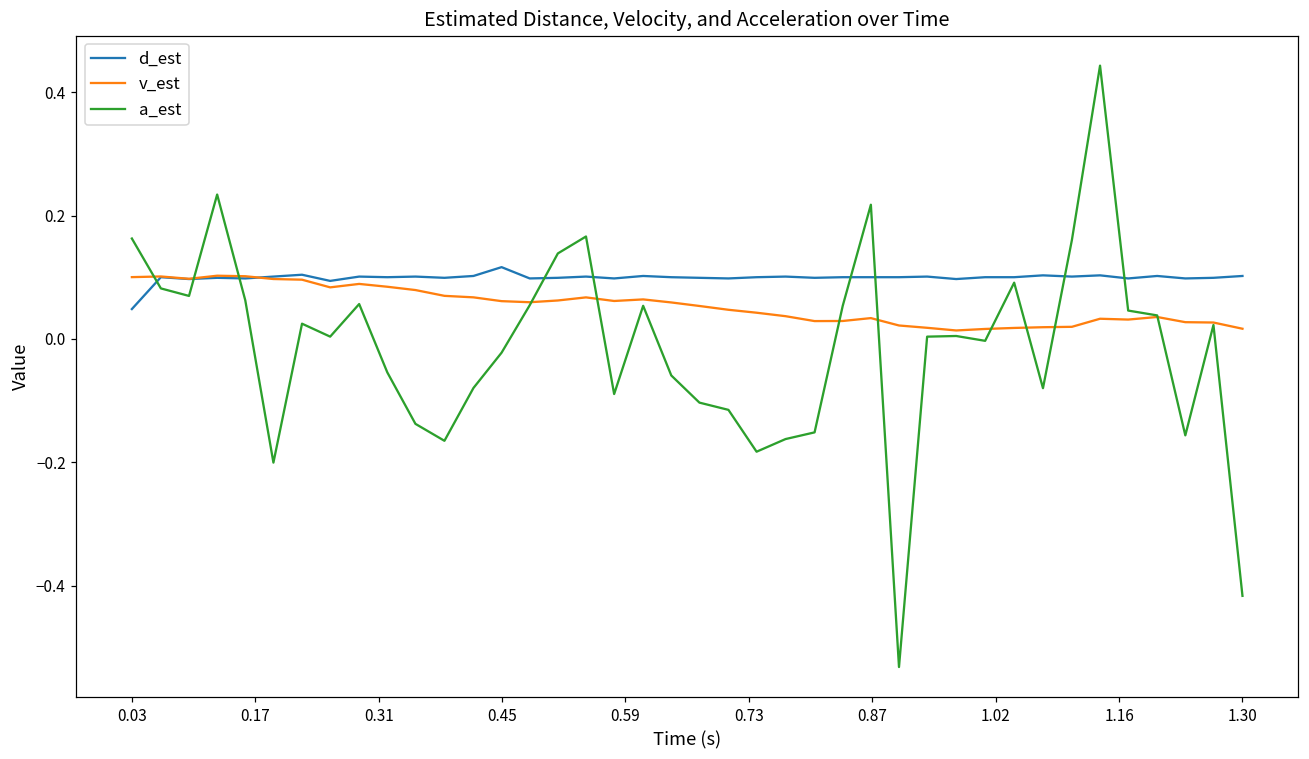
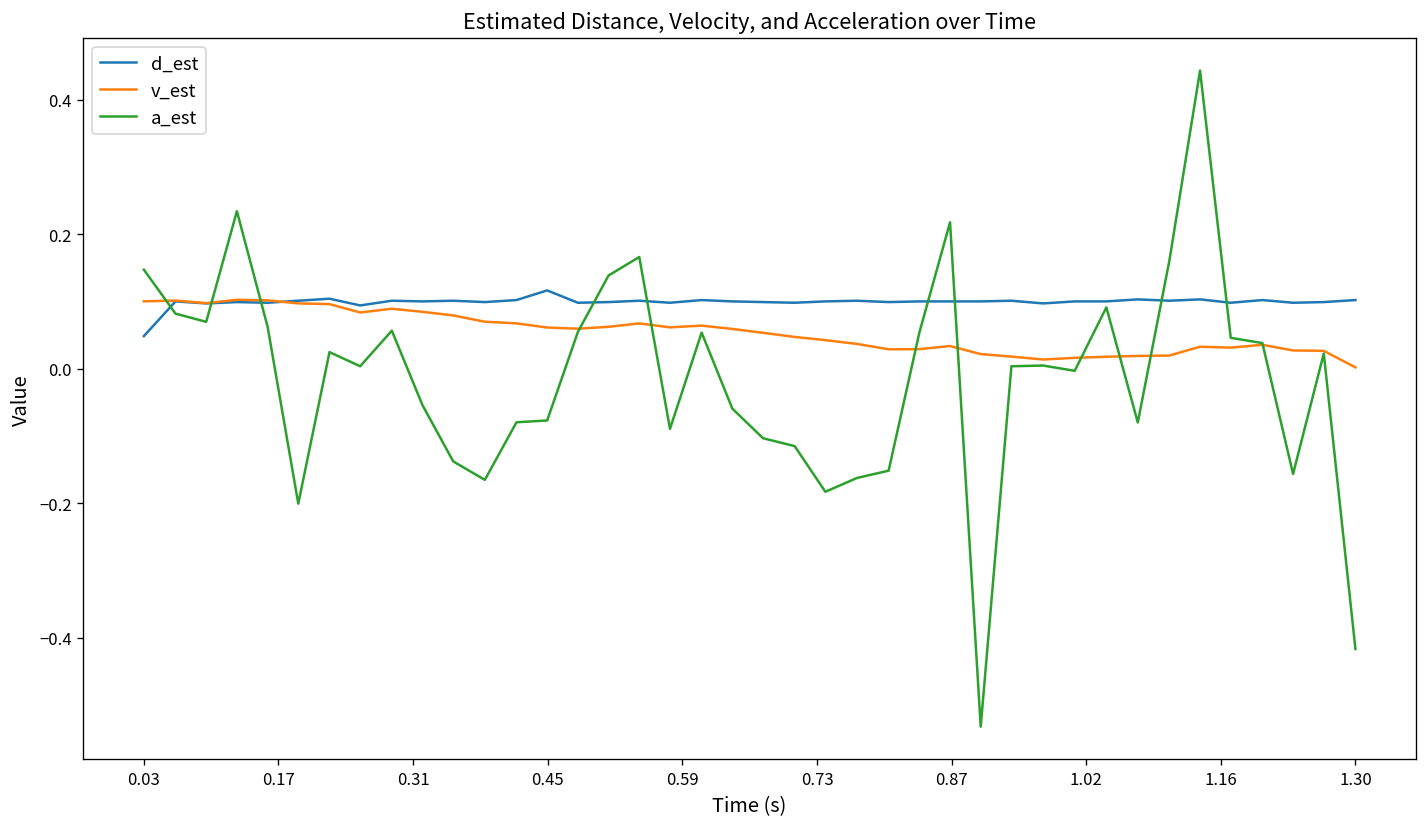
a_est, 0.03: 0.16 -> 0.15
a_est, 0.45: -0.02 -> -0.08
v_est, 1.30: 0.02 -> 0.00
